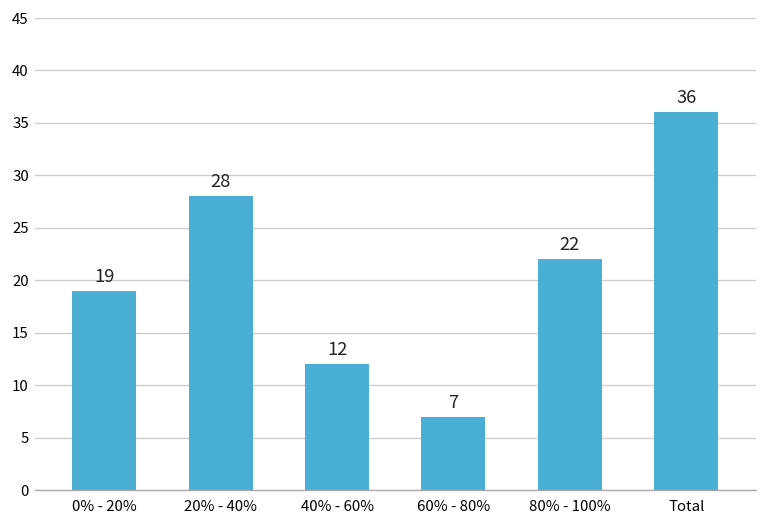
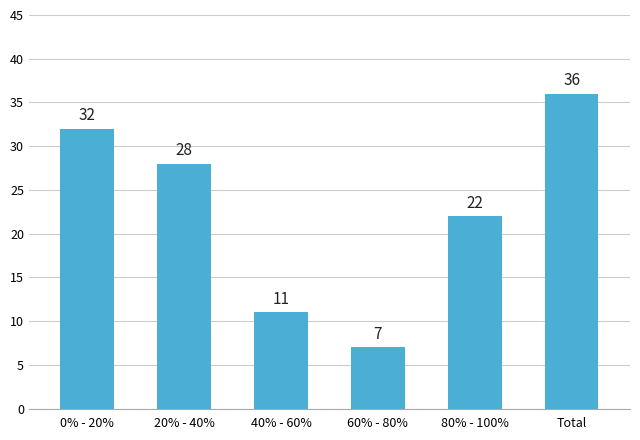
0% - 20%: 19 -> 32
40% - 60%: 12 -> 11
